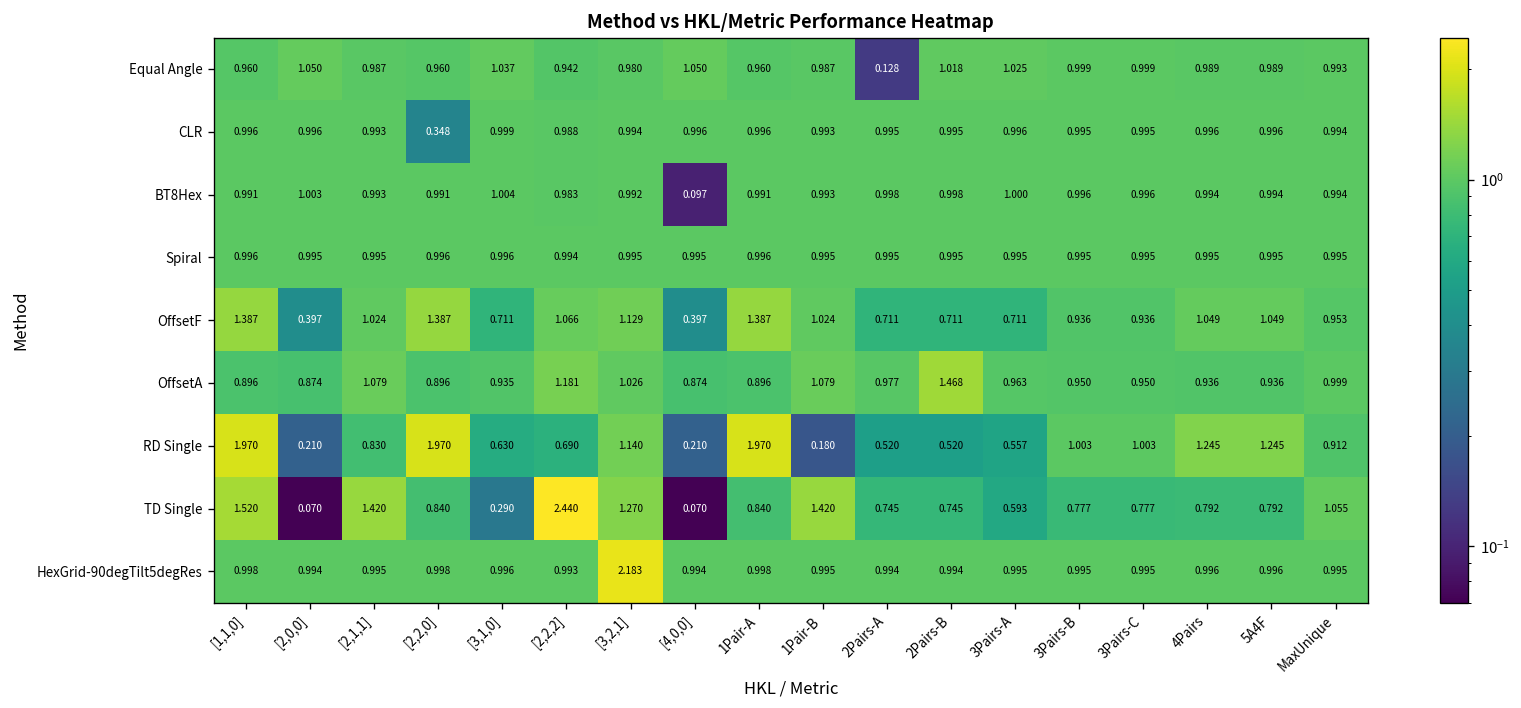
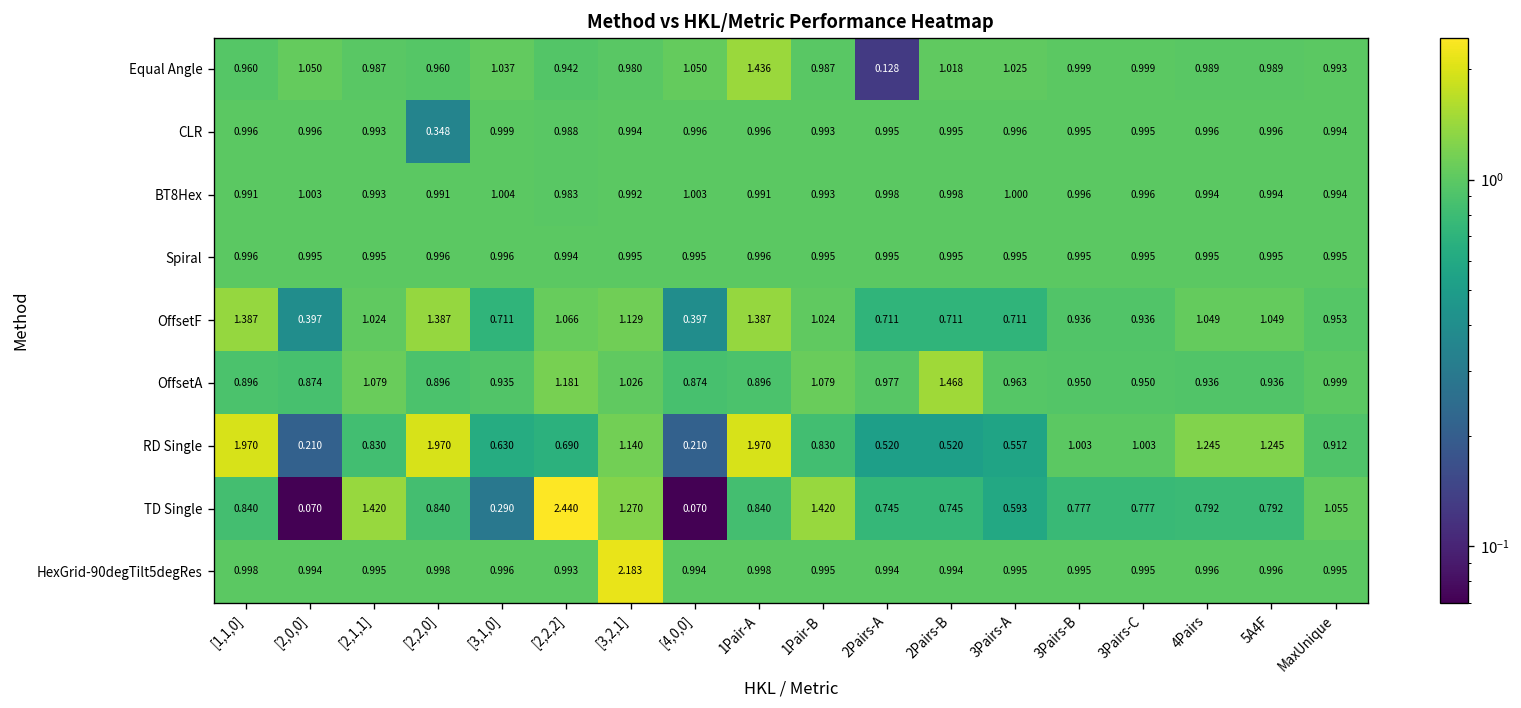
Equal Angle, 1Pair-A: 0.960 -> 1.436
BT8Hex, [4,0,0]: 0.097 -> 1.003
RD Single, 1Pair-B: 0.180 -> 0.830
TD Single, [1,1,0]: 1.520 -> 0.840
